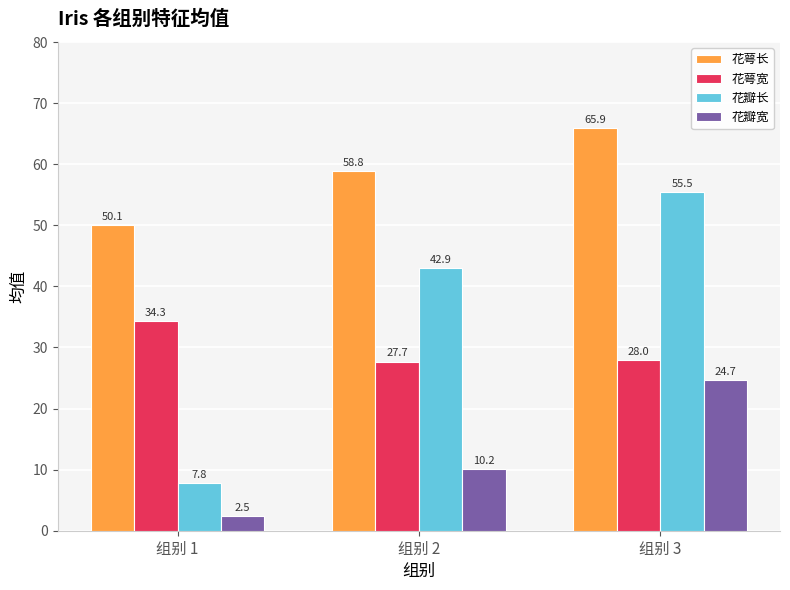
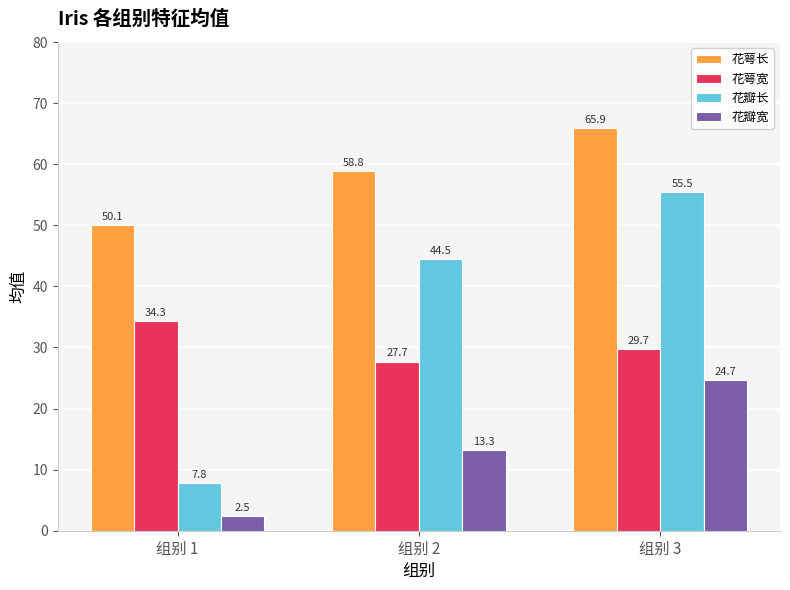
花瓣长, 组别 2: 42.9 -> 44.5
花瓣宽, 组别 2: 10.2 -> 13.3
花萼宽, 组别 3: 28.0 -> 29.7
